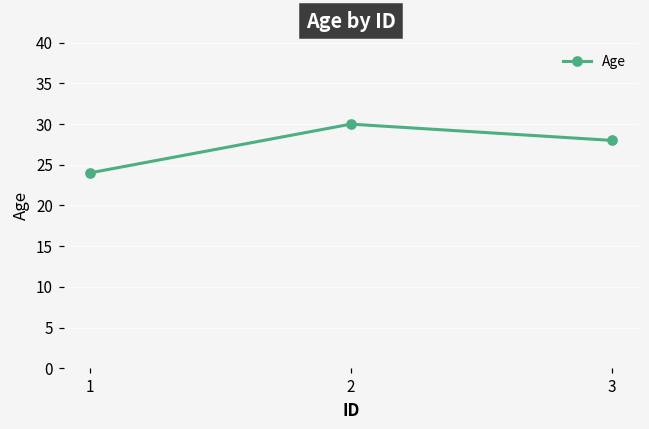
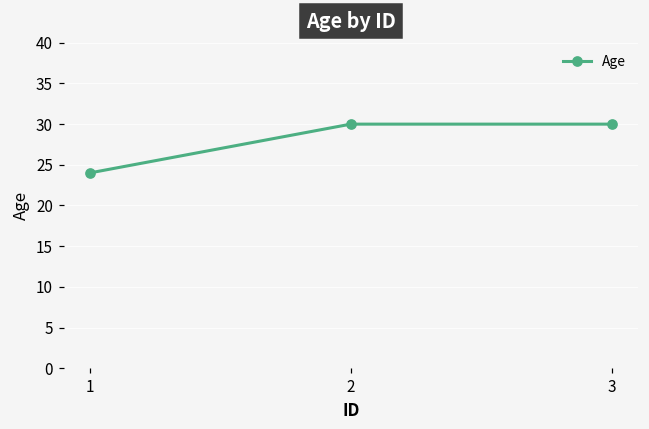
3: 28 -> 30
